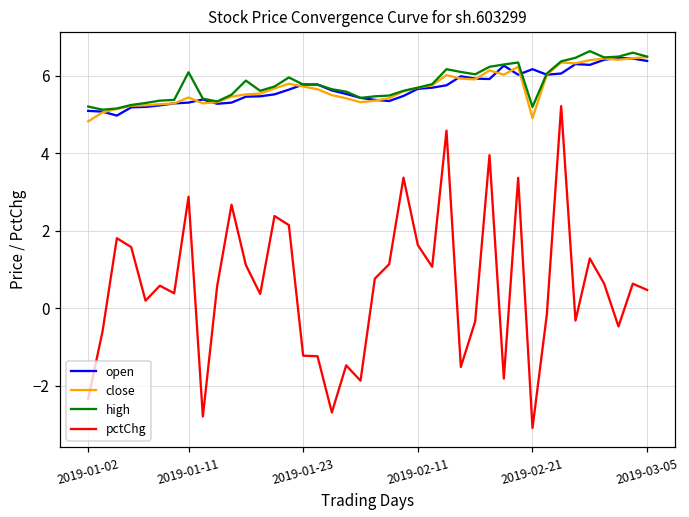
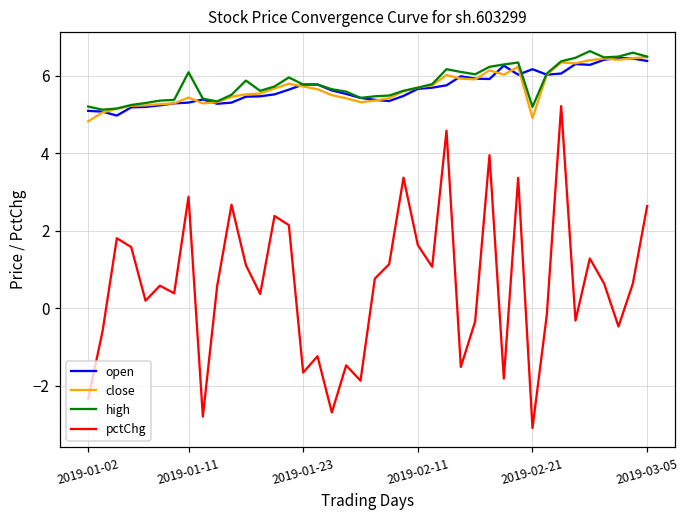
pctChg, 2019-01-23: -1.2 -> -1.7
pctChg, 2019-03-05: 0.5 -> 2.6
